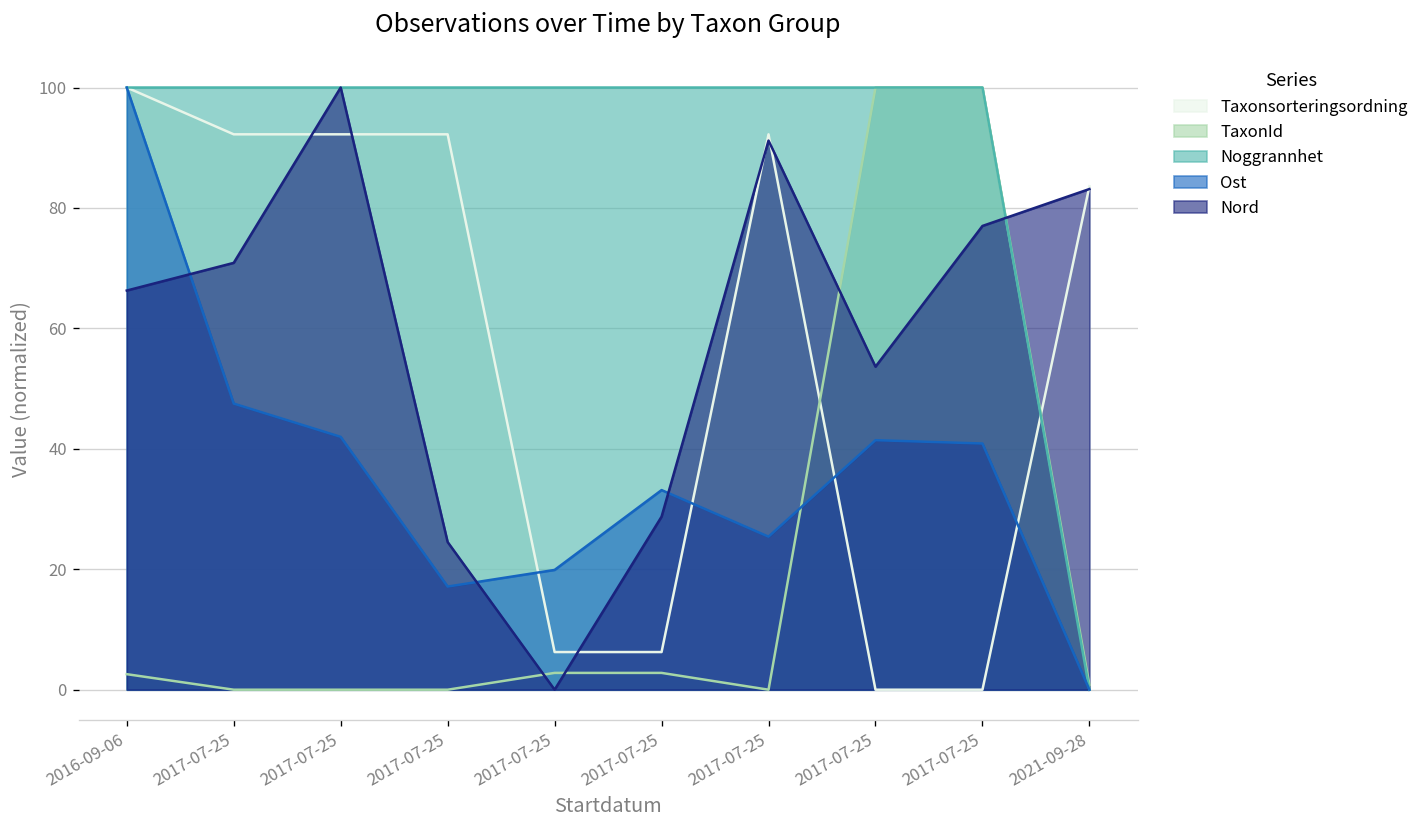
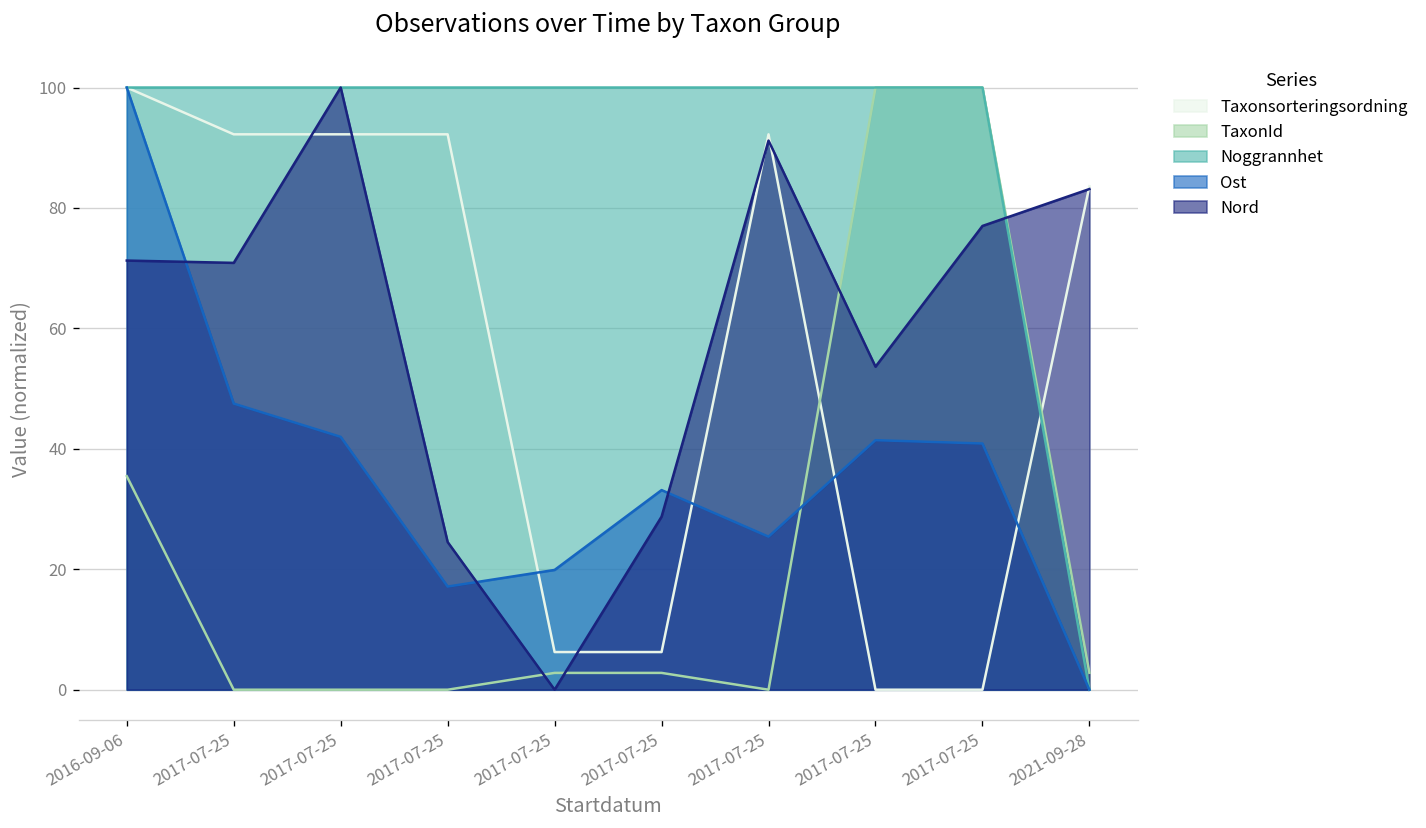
TaxonId, 2016-09-06: 3 -> 35
Nord, 2016-09-06: 66 -> 71
TaxonId, 2021-09-28: 1 -> 3
